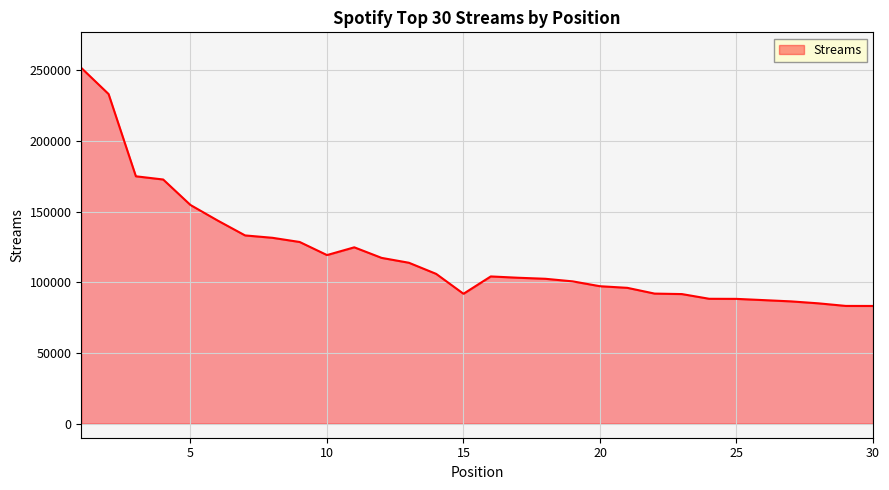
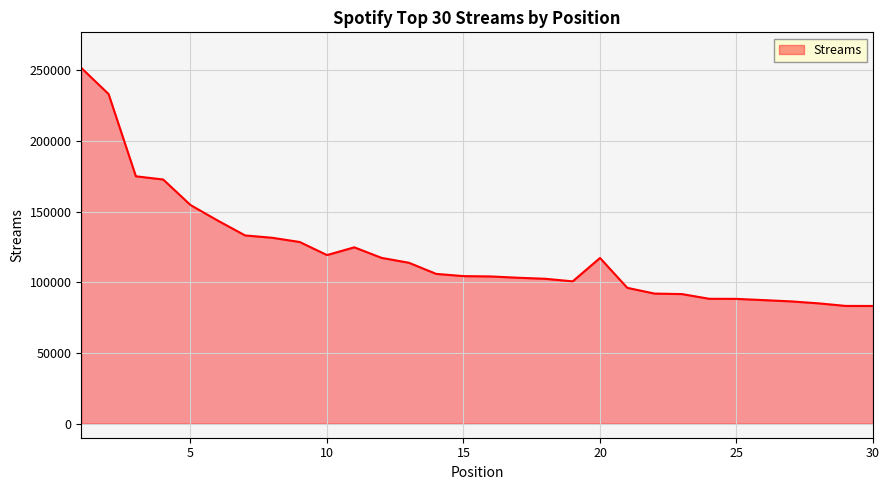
15: 92000 -> 104000
20: 97000 -> 117000
